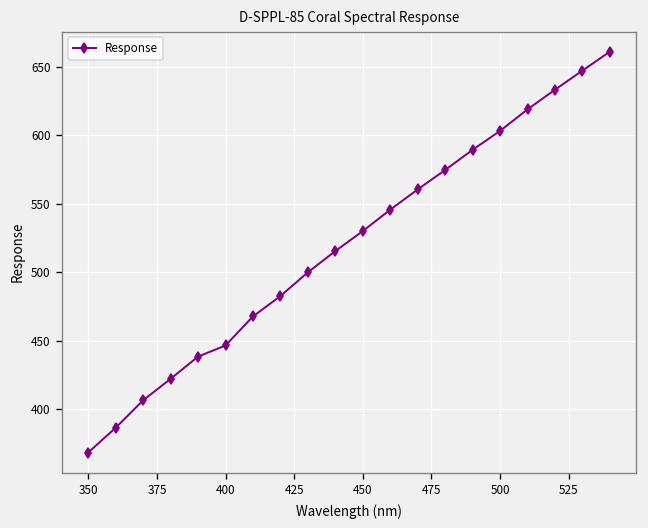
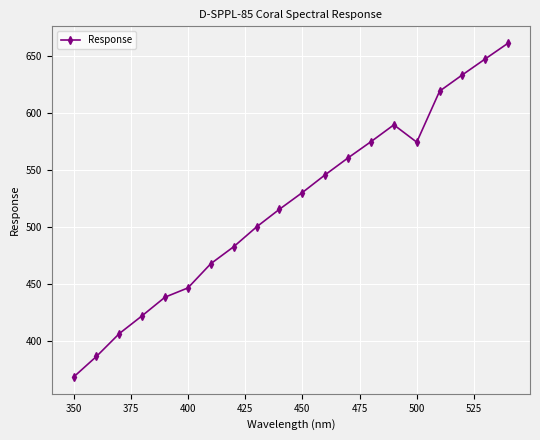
500: 603 -> 574
